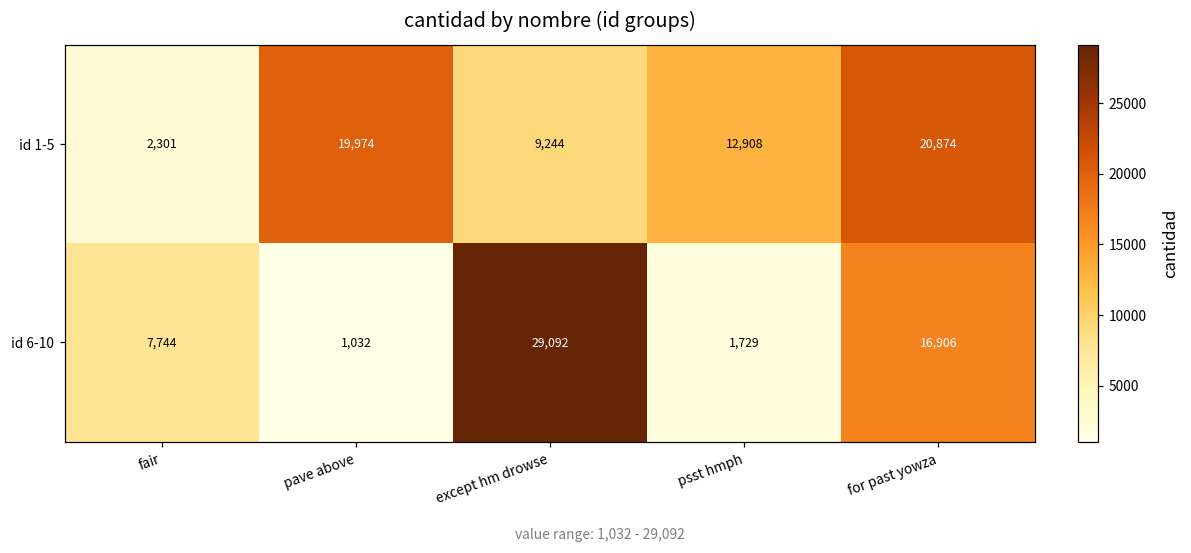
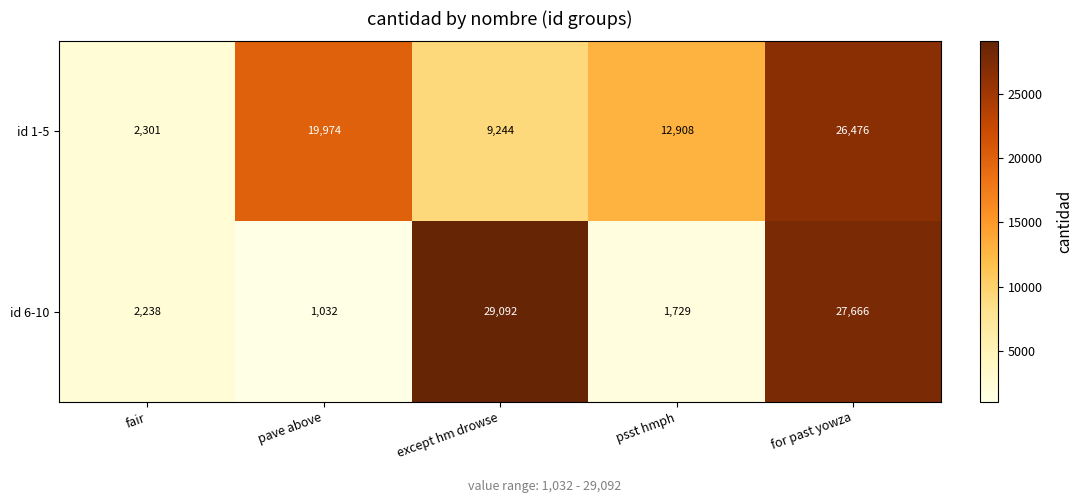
id 1-5, for past yowza: 20,874 -> 26,476
id 6-10, fair: 7,744 -> 2,238
id 6-10, for past yowza: 16,906 -> 27,666
